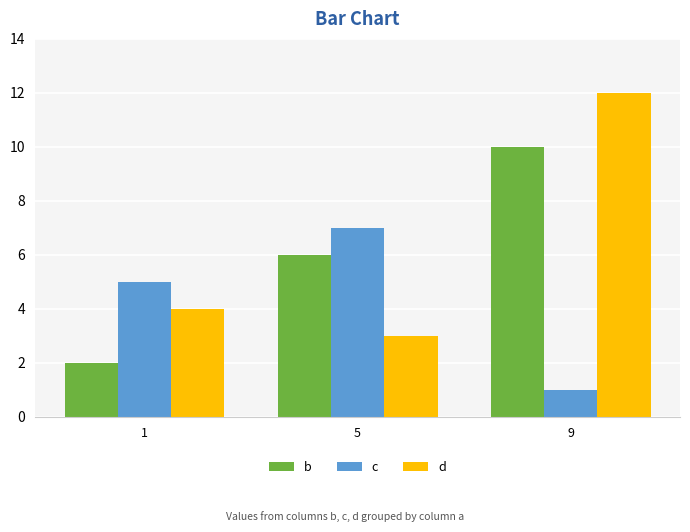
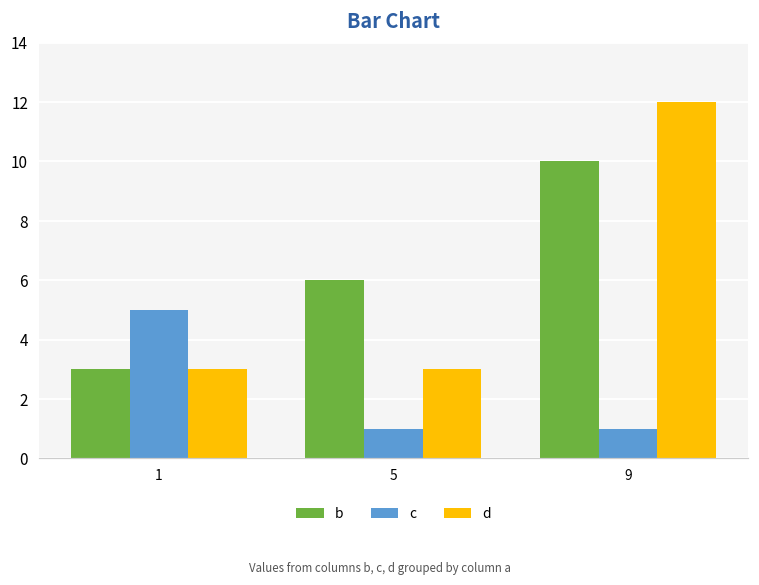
b, 1: 2 -> 3
d, 1: 4 -> 3
c, 5: 7 -> 1
